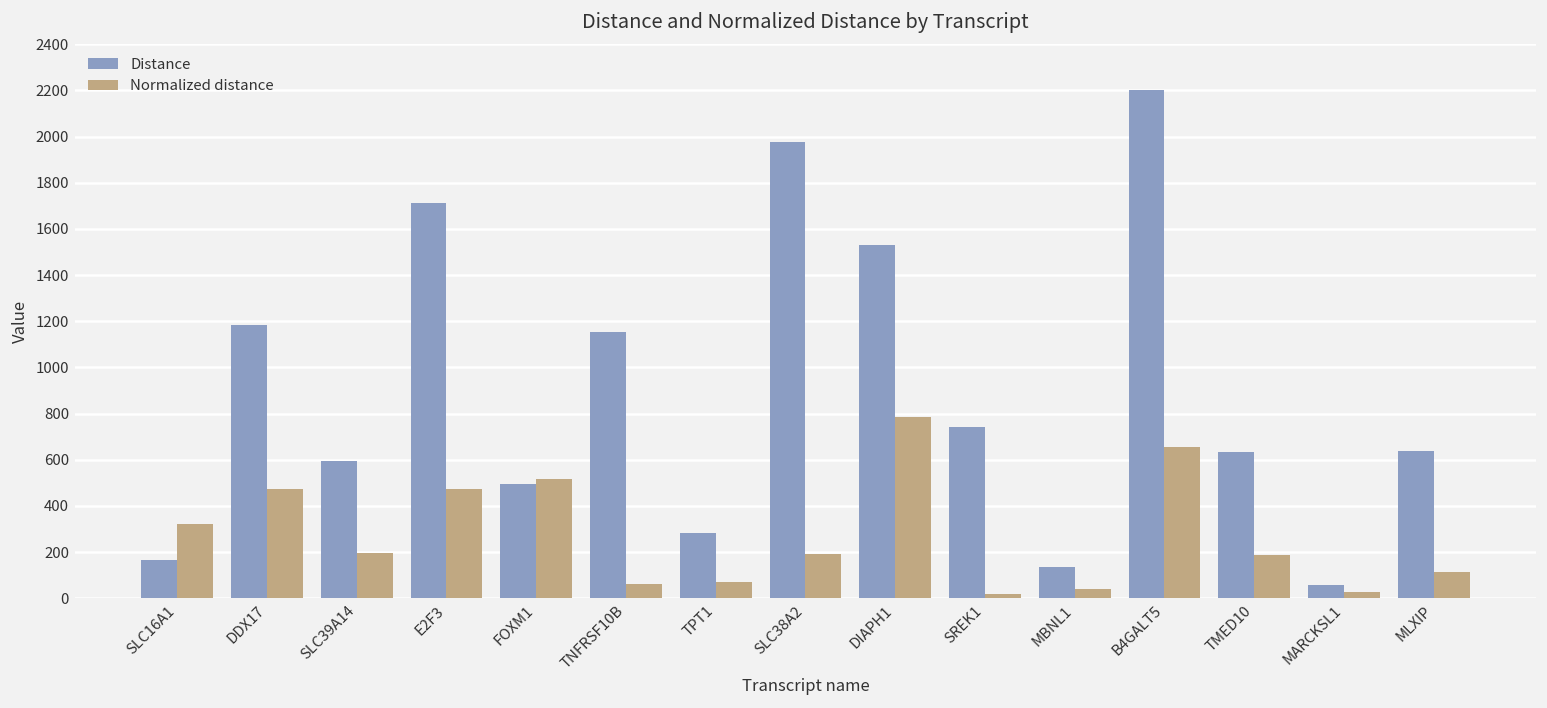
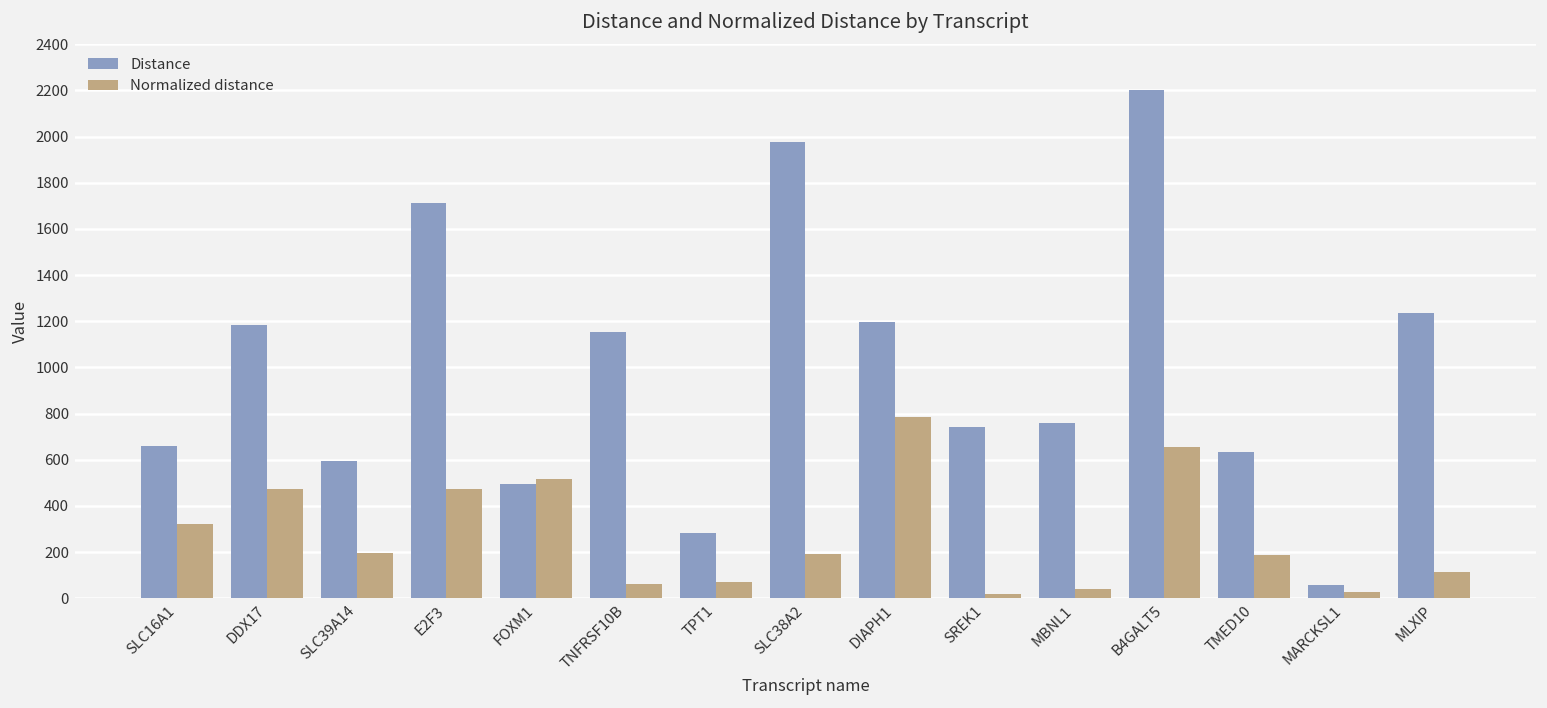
Distance, SLC16A1: 170 -> 660
Distance, DIAPH1: 1530 -> 1200
Distance, MBNL1: 140 -> 760
Distance, MLXIP: 640 -> 1240
